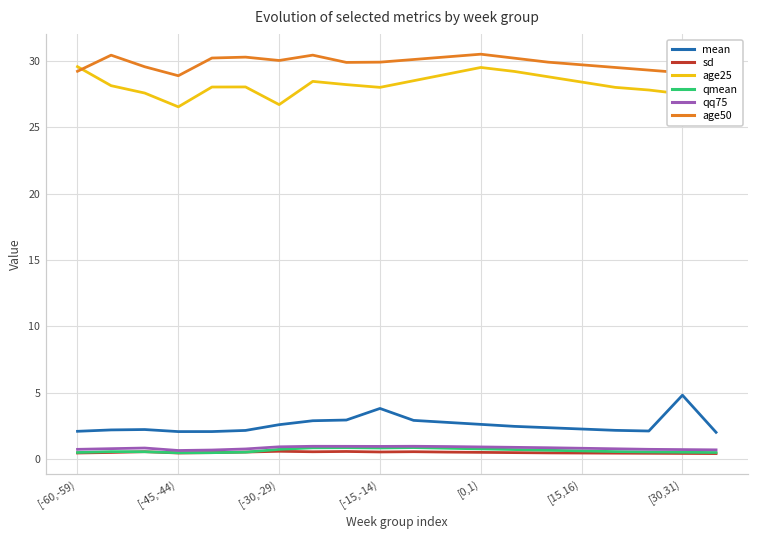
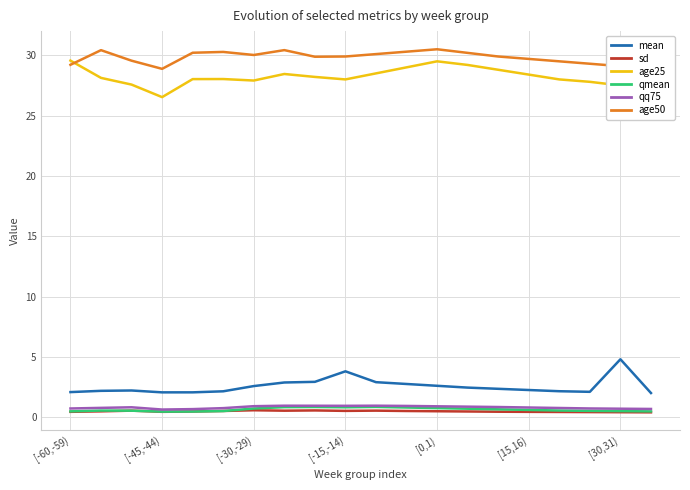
age25, [-30,-29): 26.7 -> 27.9
